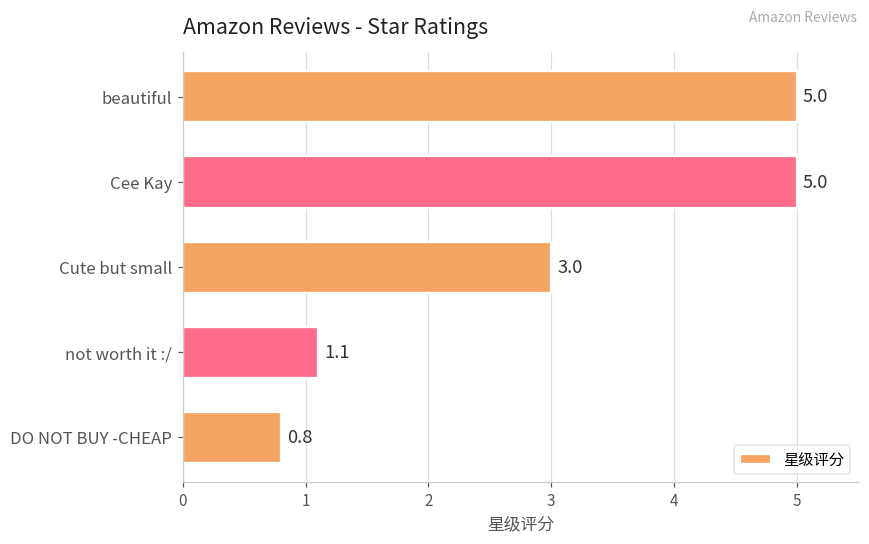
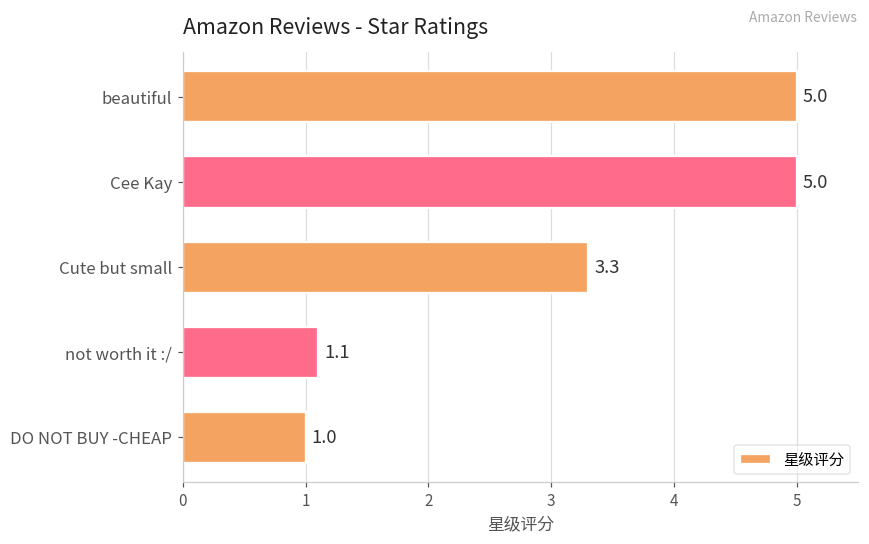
Cute but small: 3.0 -> 3.3
DO NOT BUY -CHEAP: 0.8 -> 1.0
